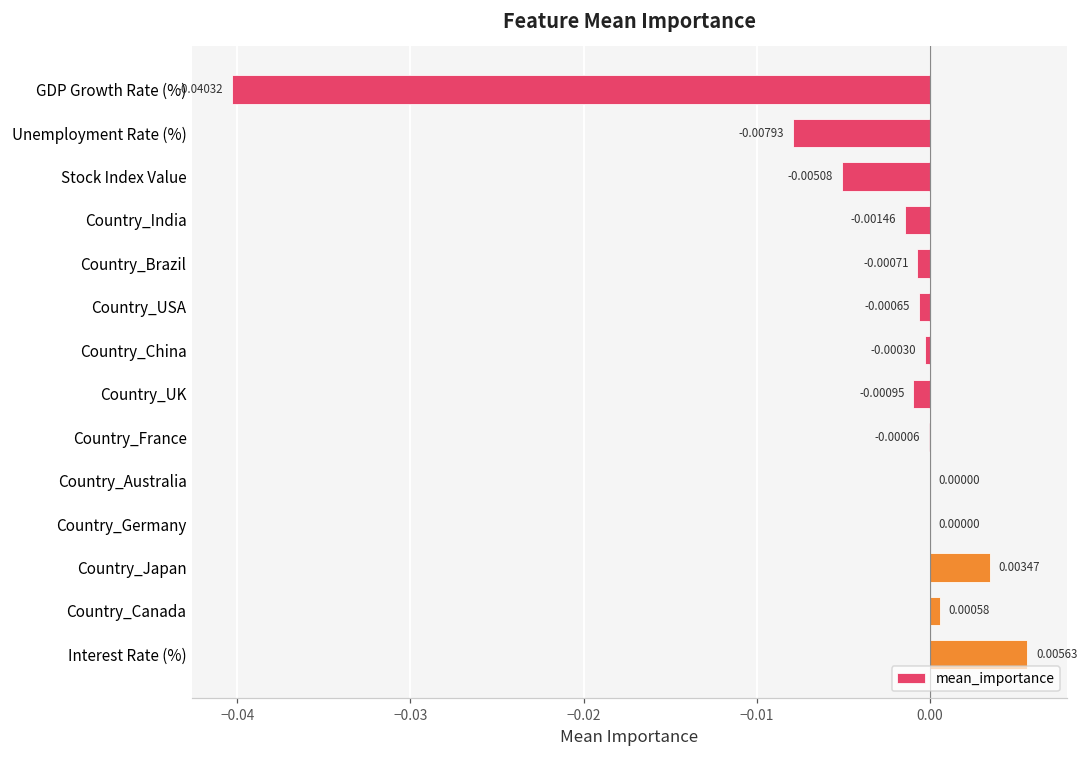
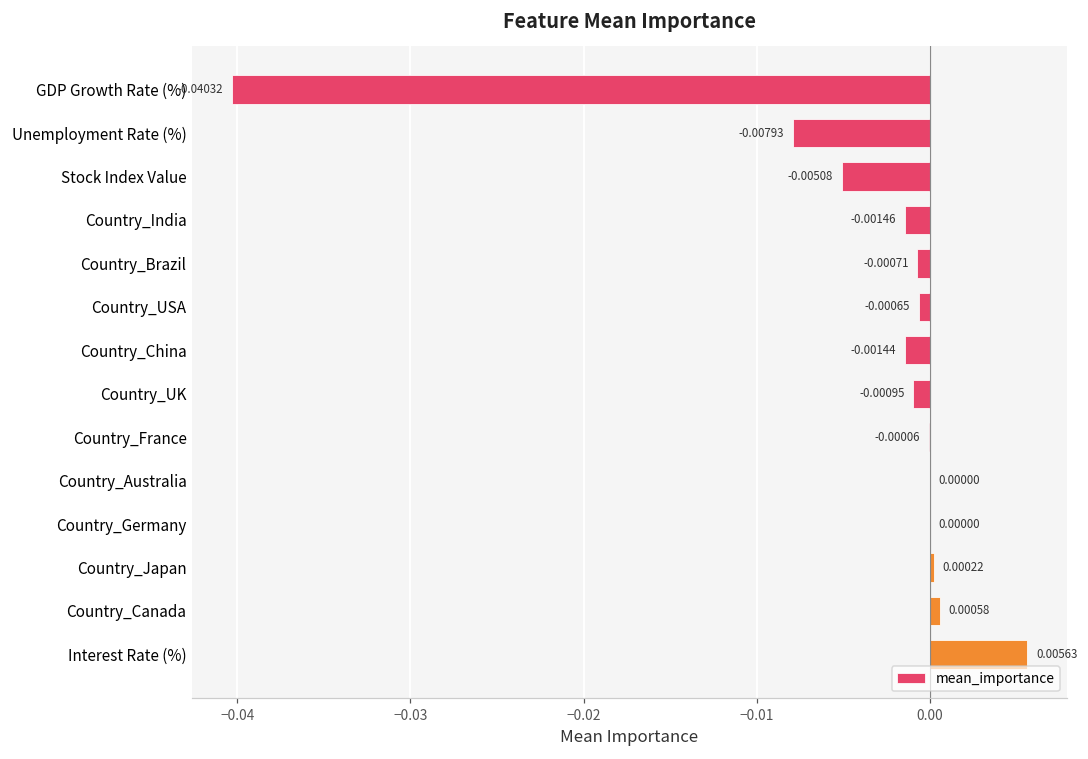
Country_China: -0.00030 -> -0.00144
Country_Japan: 0.00347 -> 0.00022
